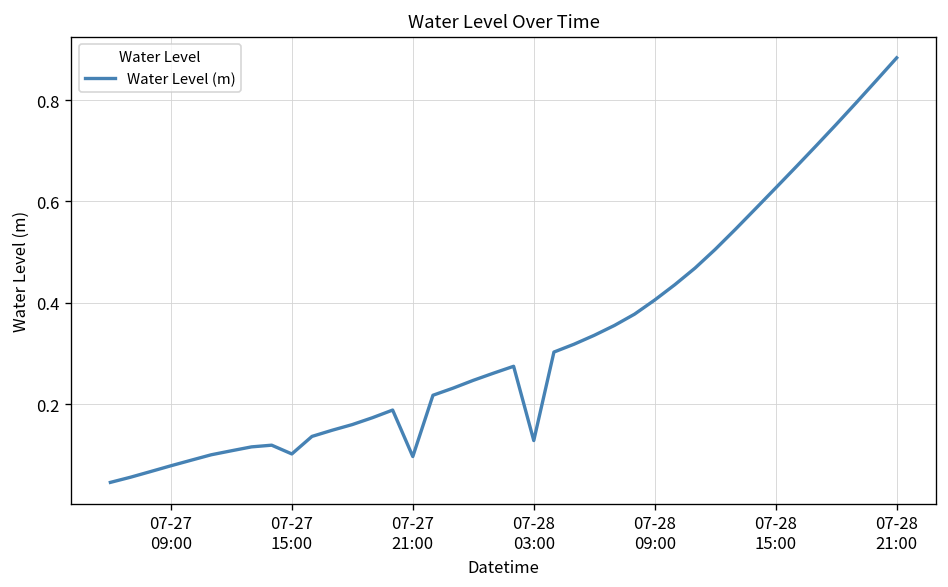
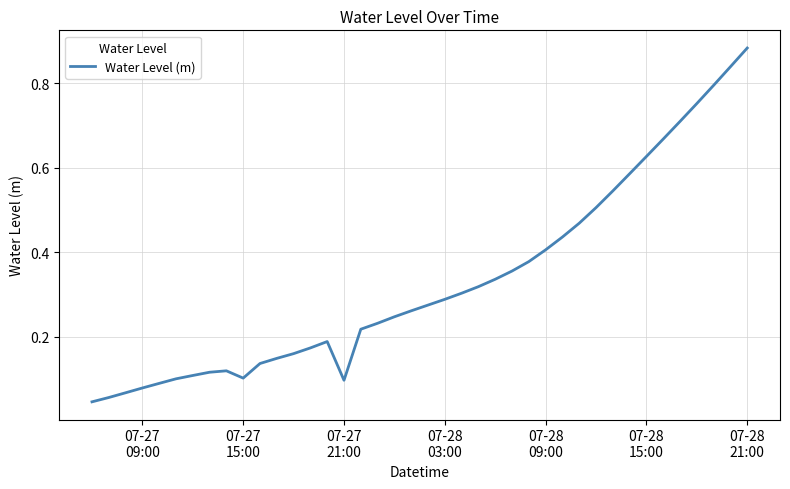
07-28 03:00: 0.13 -> 0.29
